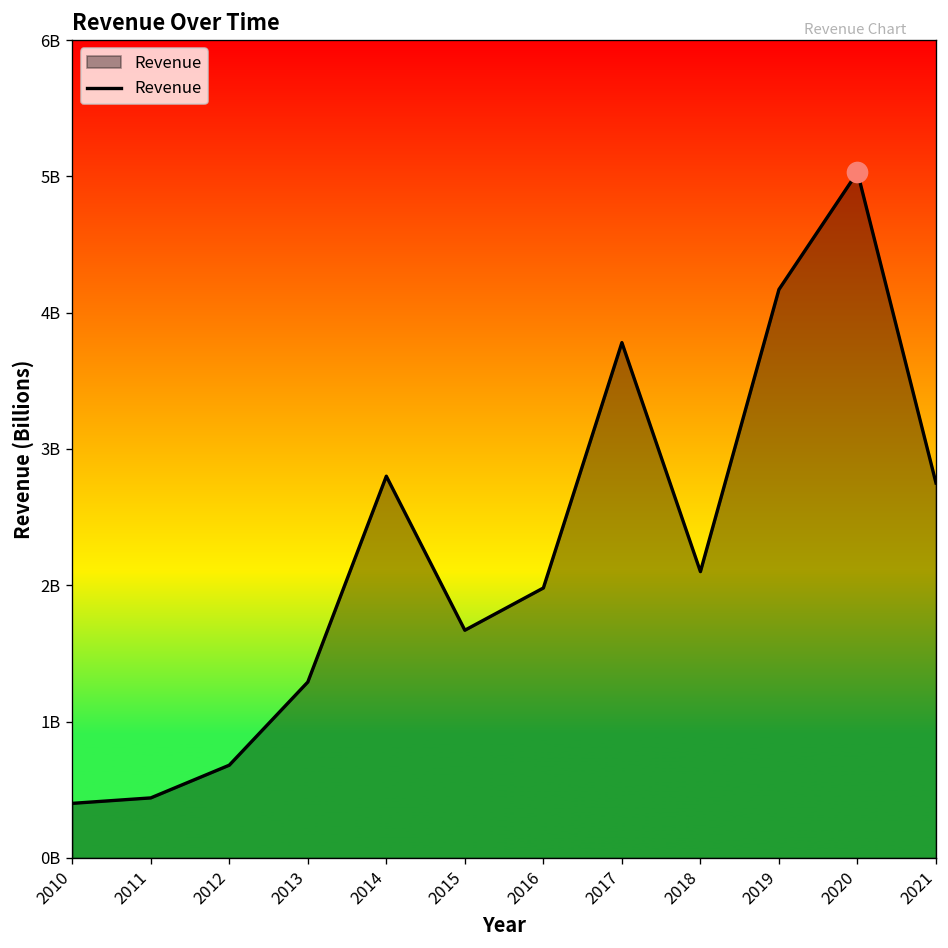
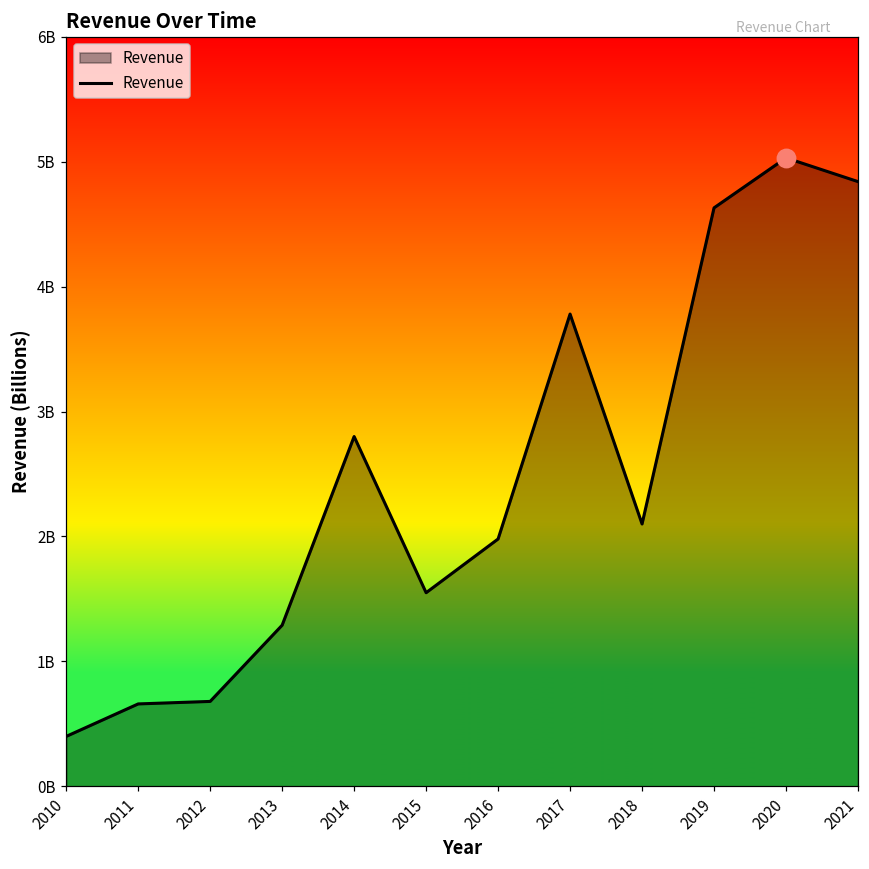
Revenue, 2011: 440000000 -> 660000000
Revenue, 2015: 1670000000 -> 1550000000
Revenue, 2019: 4170000000 -> 4630000000
Revenue, 2021: 2750000000 -> 4840000000
